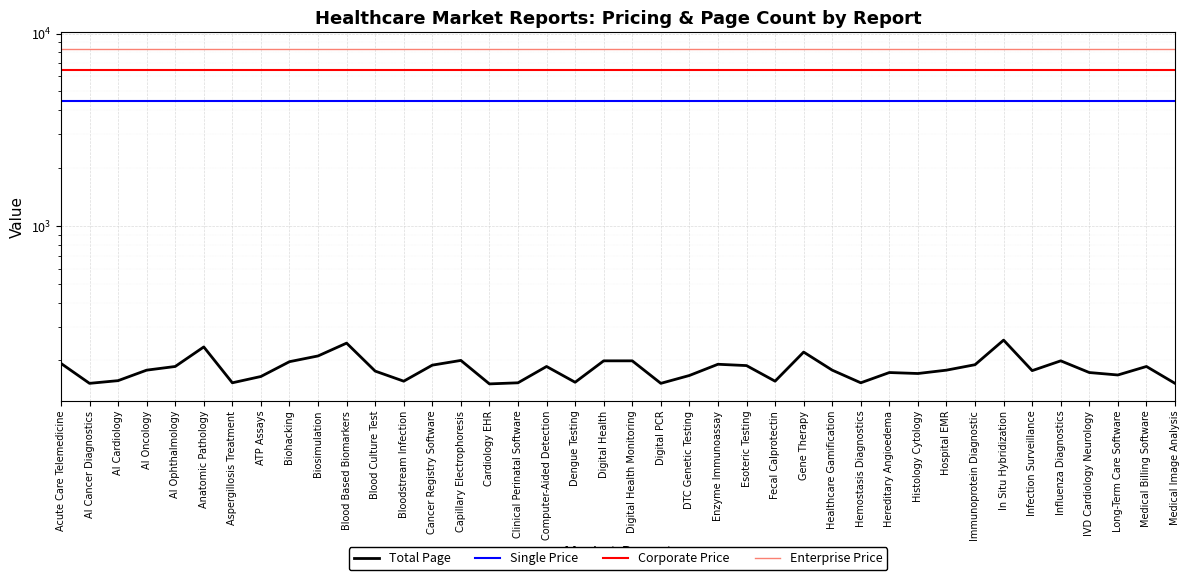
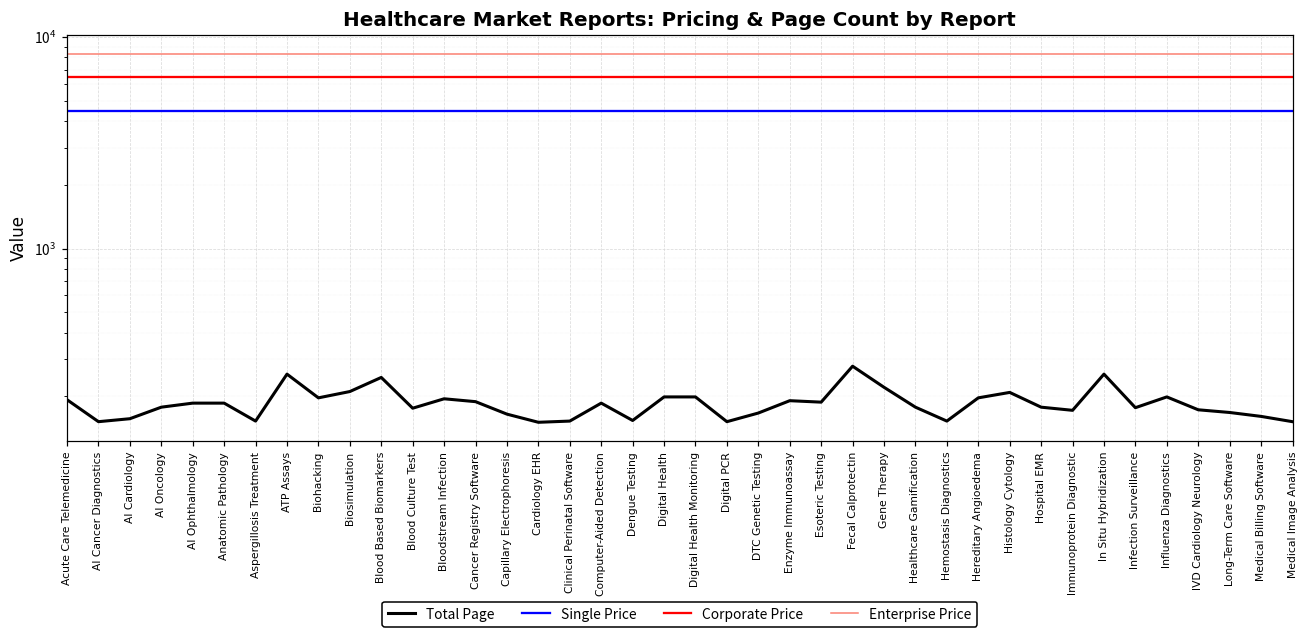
Total Page, Anatomic Pathology: 240 -> 190
Total Page, ATP Assays: 170 -> 260
Total Page, Bloodstream Infection: 160 -> 200
Total Page, Capillary Electrophoresis: 200 -> 170
Total Page, Fecal Calprotectin: 160 -> 280
Total Page, Hereditary Angioedema: 170 -> 200
Total Page, Histology Cytology: 170 -> 210
Total Page, Immunoprotein Diagnostic: 190 -> 170
Total Page, Medical Billing Software: 190 -> 160
